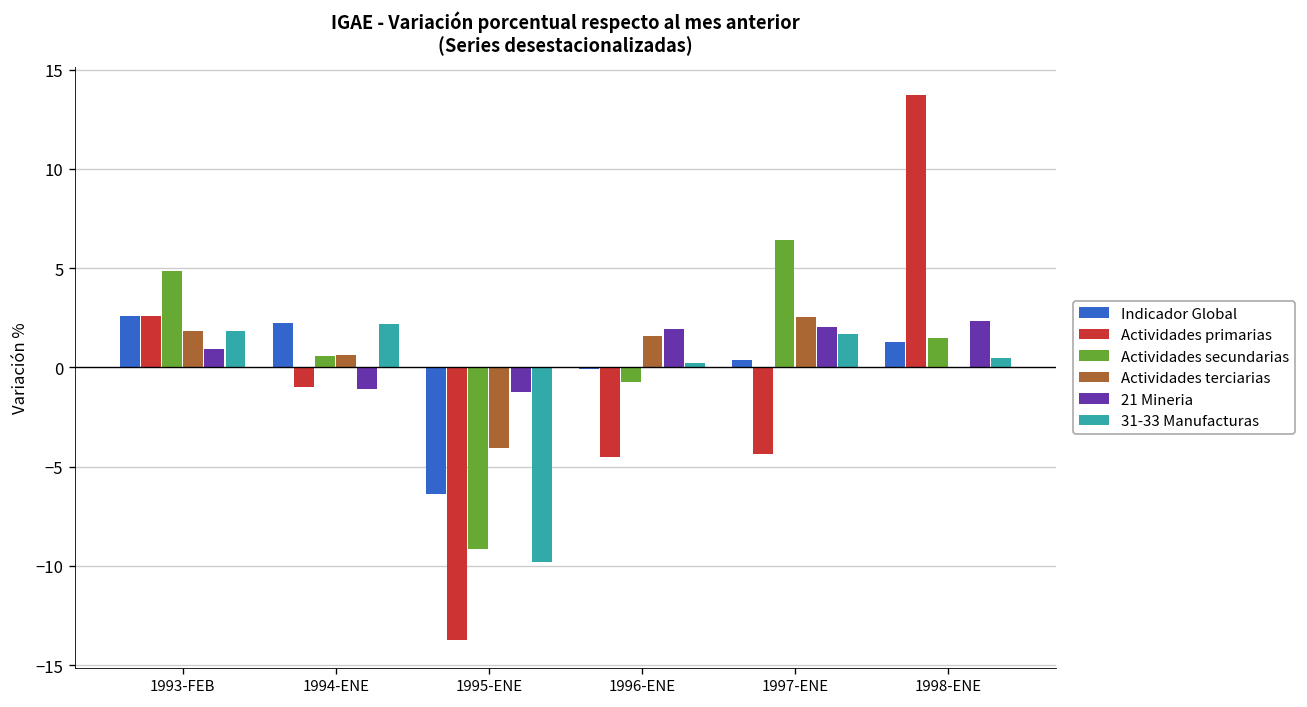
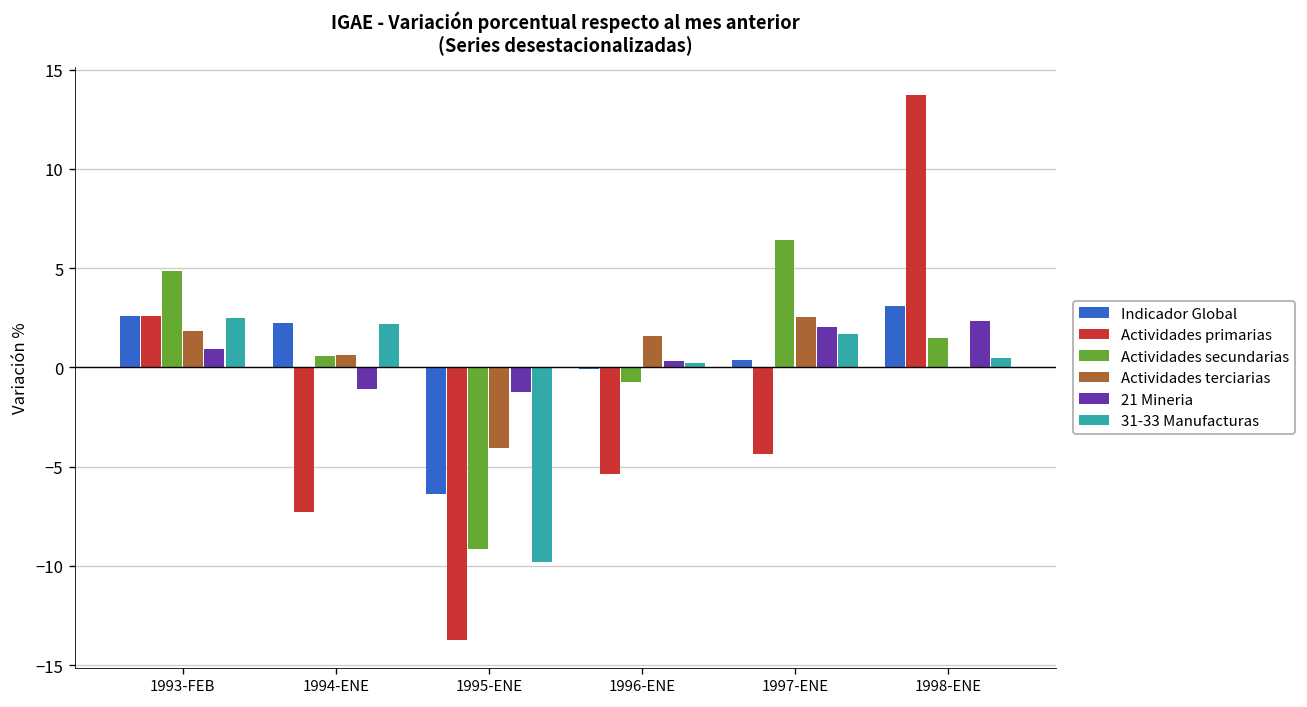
31-33 Manufacturas, 1993-FEB: 1.8 -> 2.5
Actividades primarias, 1994-ENE: -1.0 -> -7.3
Actividades primarias, 1996-ENE: -4.5 -> -5.4
21 Mineria, 1996-ENE: 1.9 -> 0.3
Indicador Global, 1998-ENE: 1.3 -> 3.1
